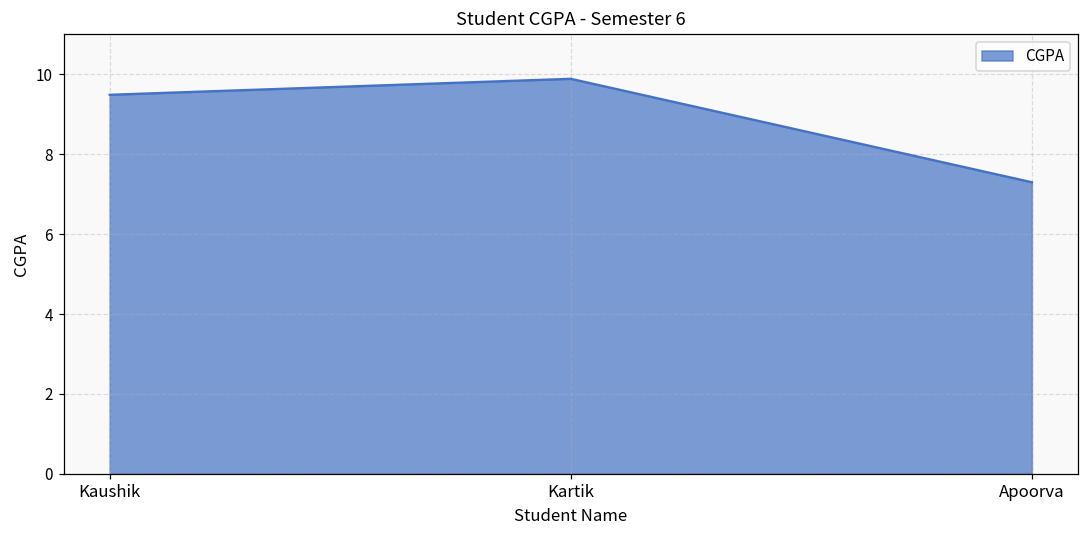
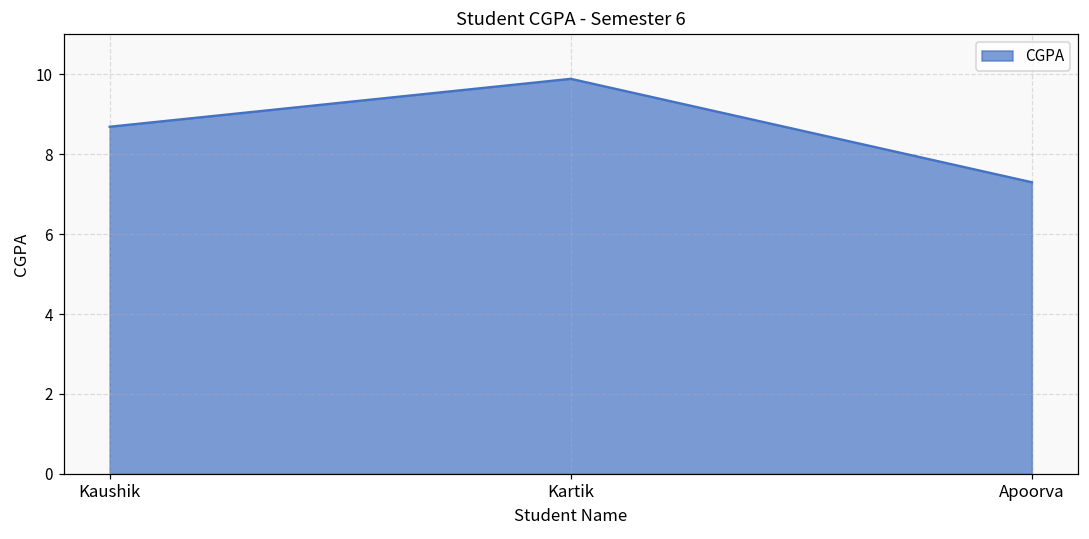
Kaushik: 9.5 -> 8.7
